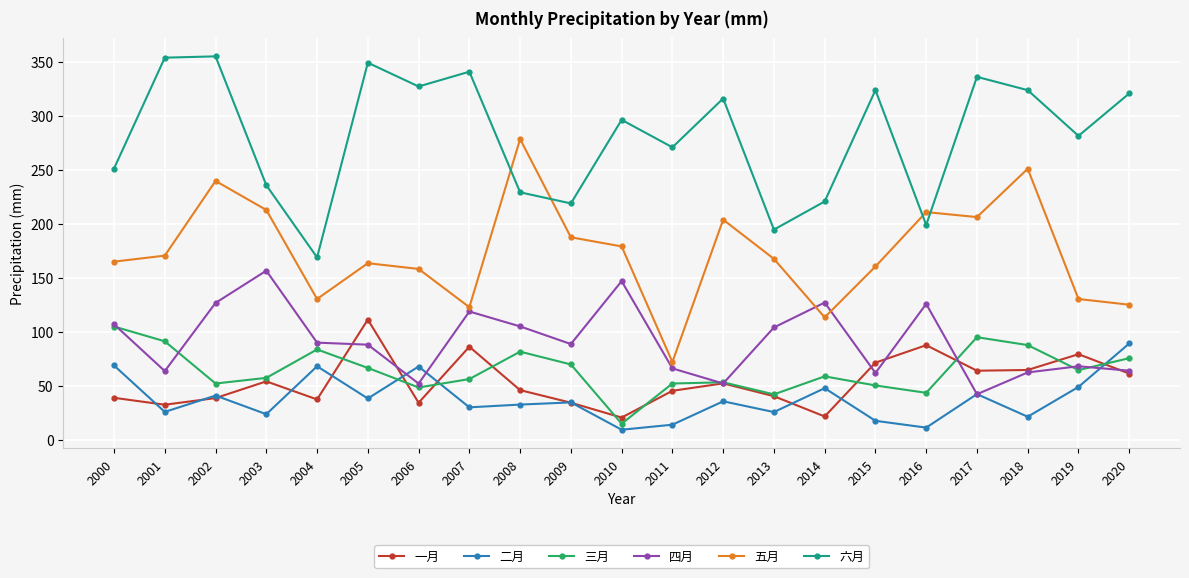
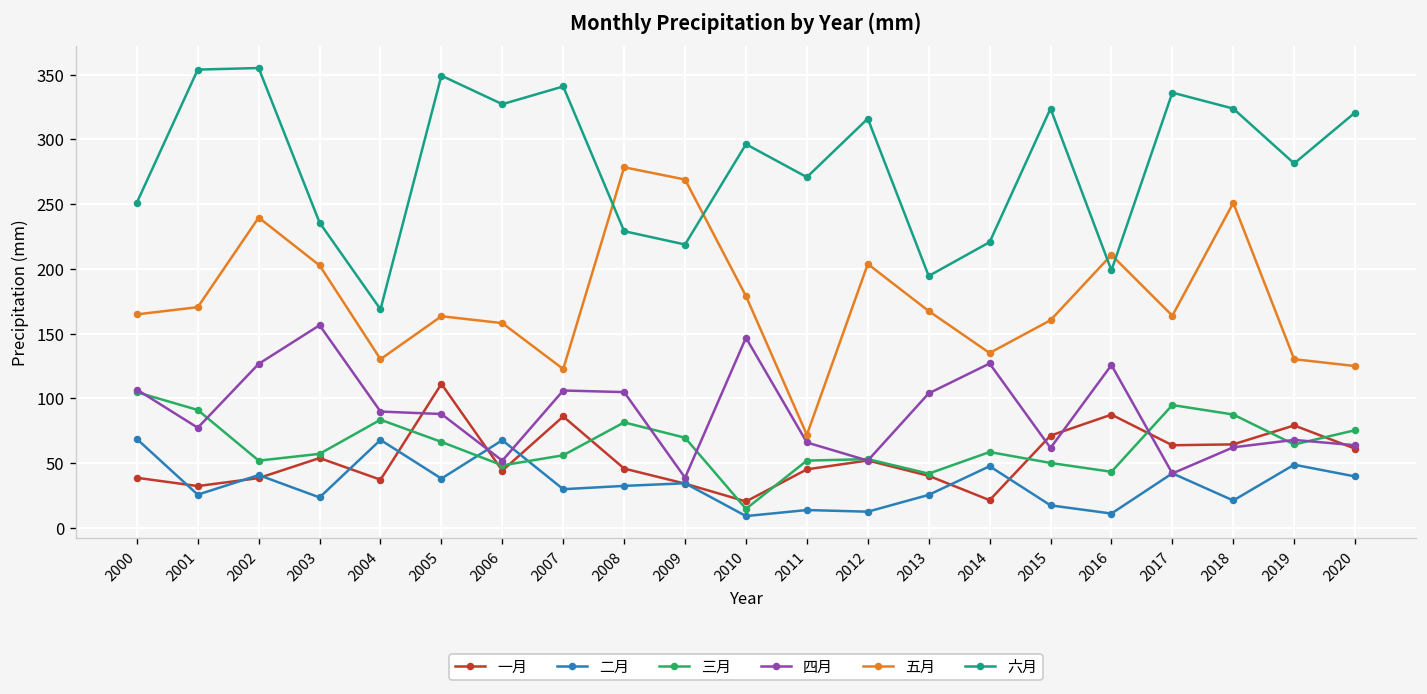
四月, 2001: 64 -> 77
五月, 2003: 213 -> 203
一月, 2006: 34 -> 44
四月, 2007: 119 -> 106
四月, 2009: 89 -> 39
五月, 2009: 187 -> 269
二月, 2012: 36 -> 13
五月, 2014: 113 -> 135
五月, 2017: 206 -> 164
二月, 2020: 89 -> 40
